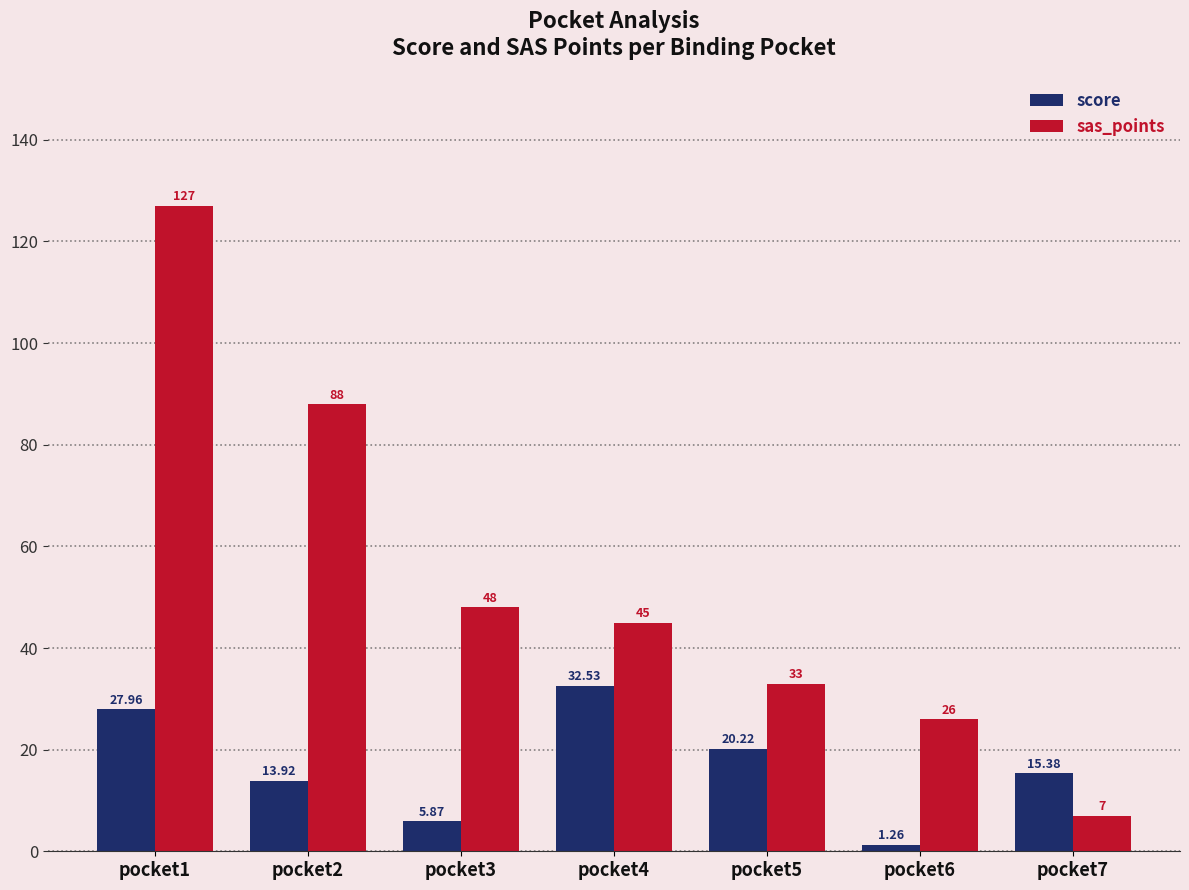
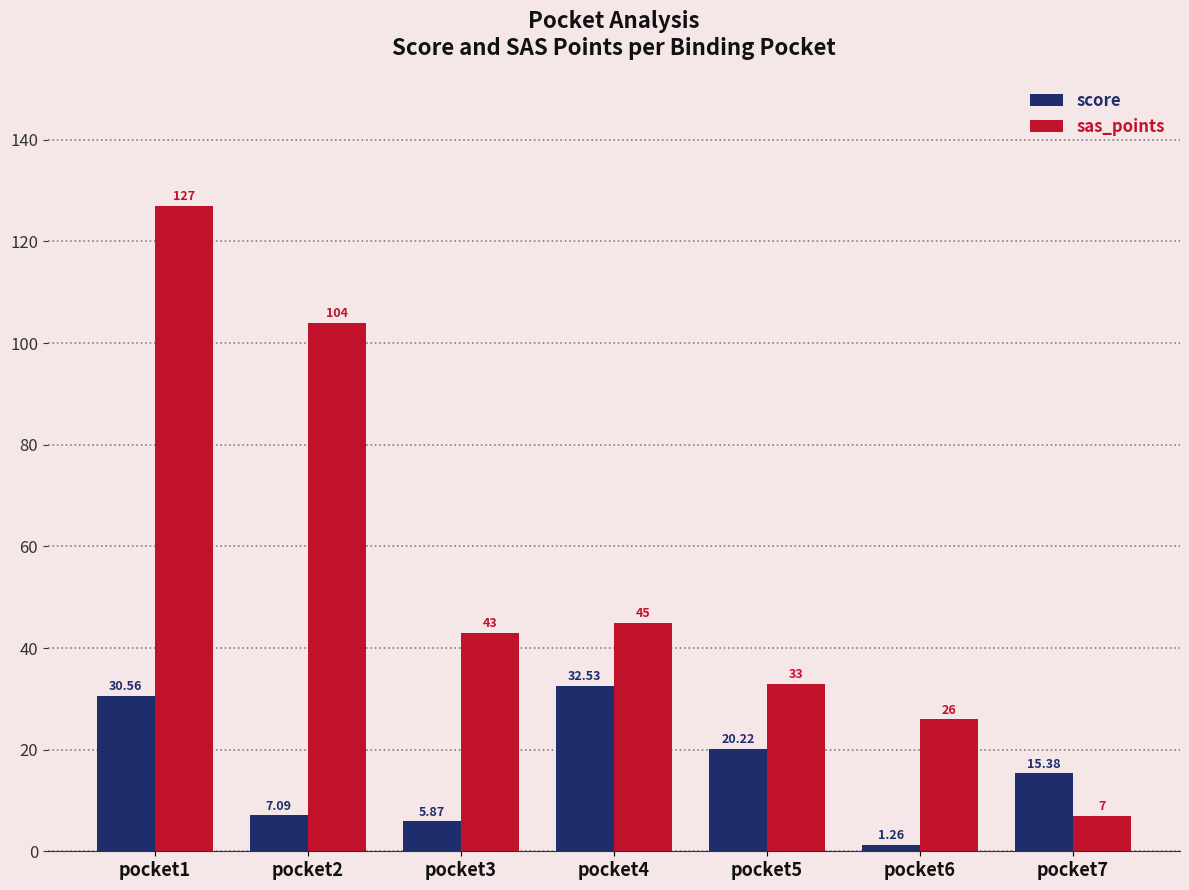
score, pocket1: 27.96 -> 30.56
score, pocket2: 13.92 -> 7.09
sas_points, pocket2: 88 -> 104
sas_points, pocket3: 48 -> 43
